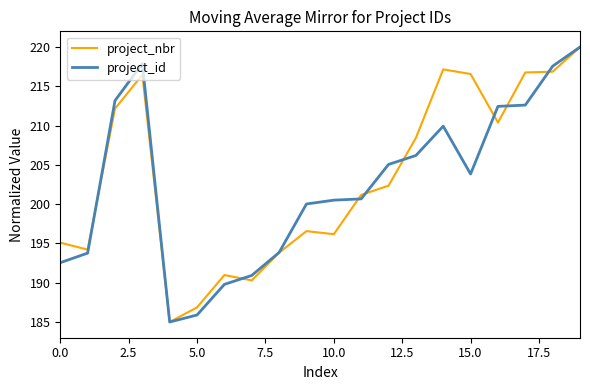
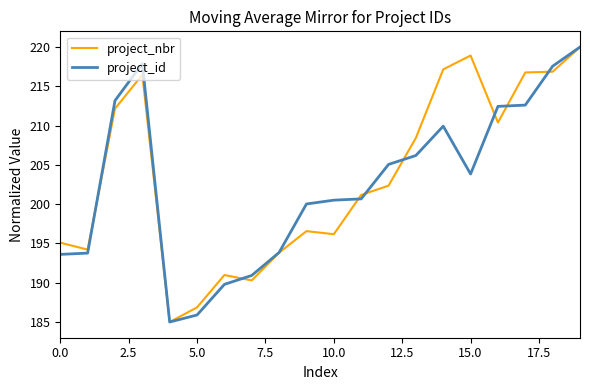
project_id, 0.0: 193 -> 194
project_nbr, 15.0: 217 -> 219
